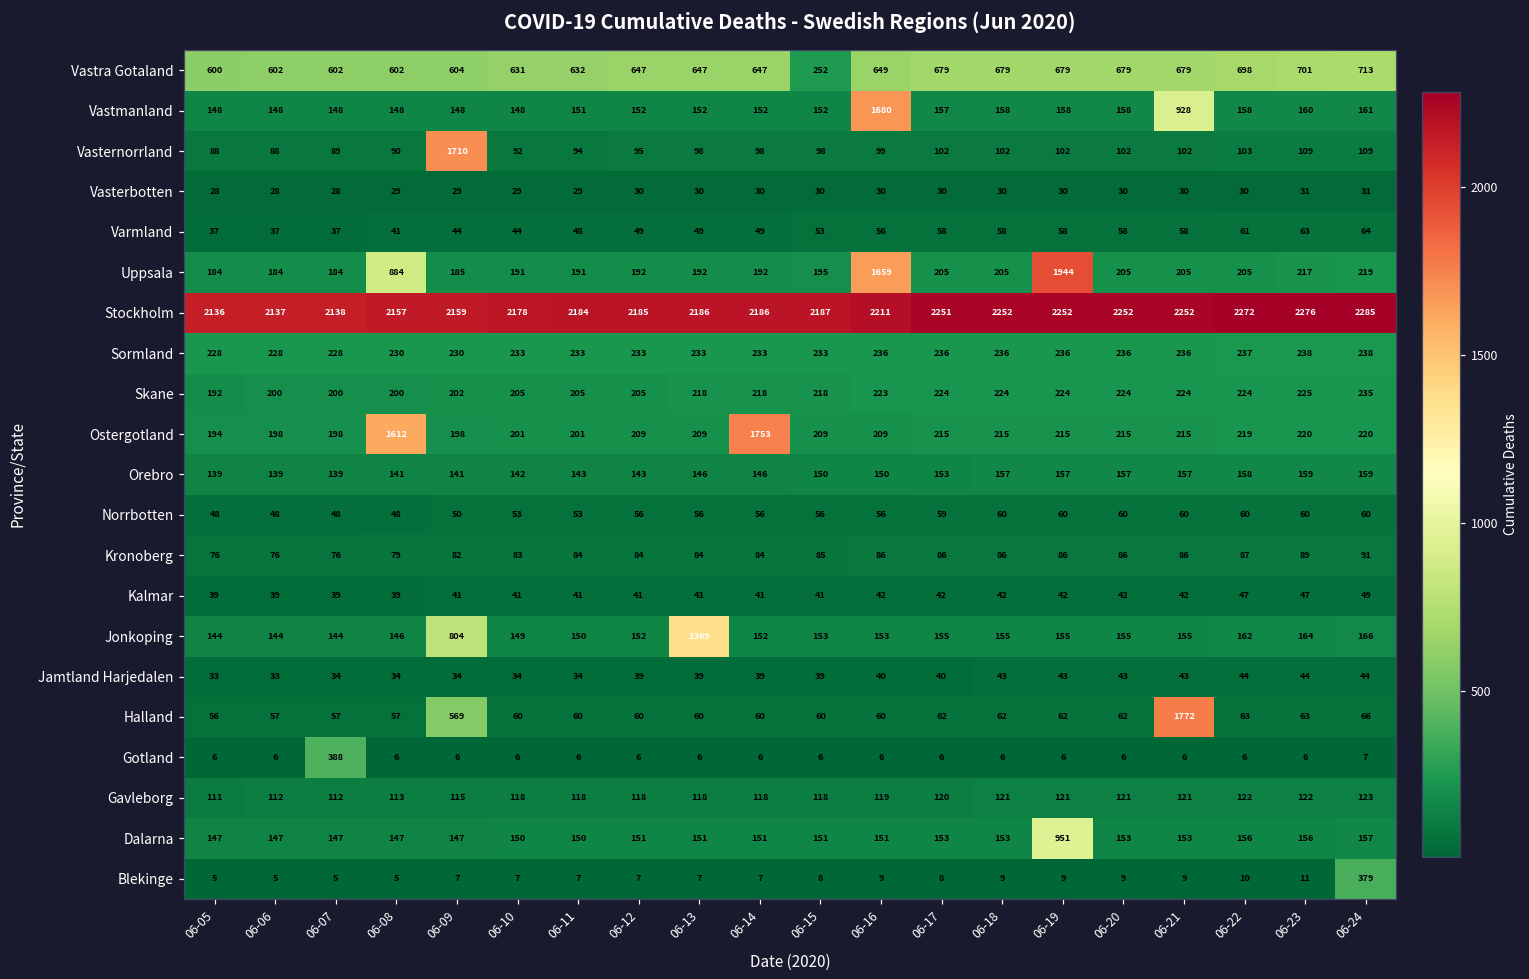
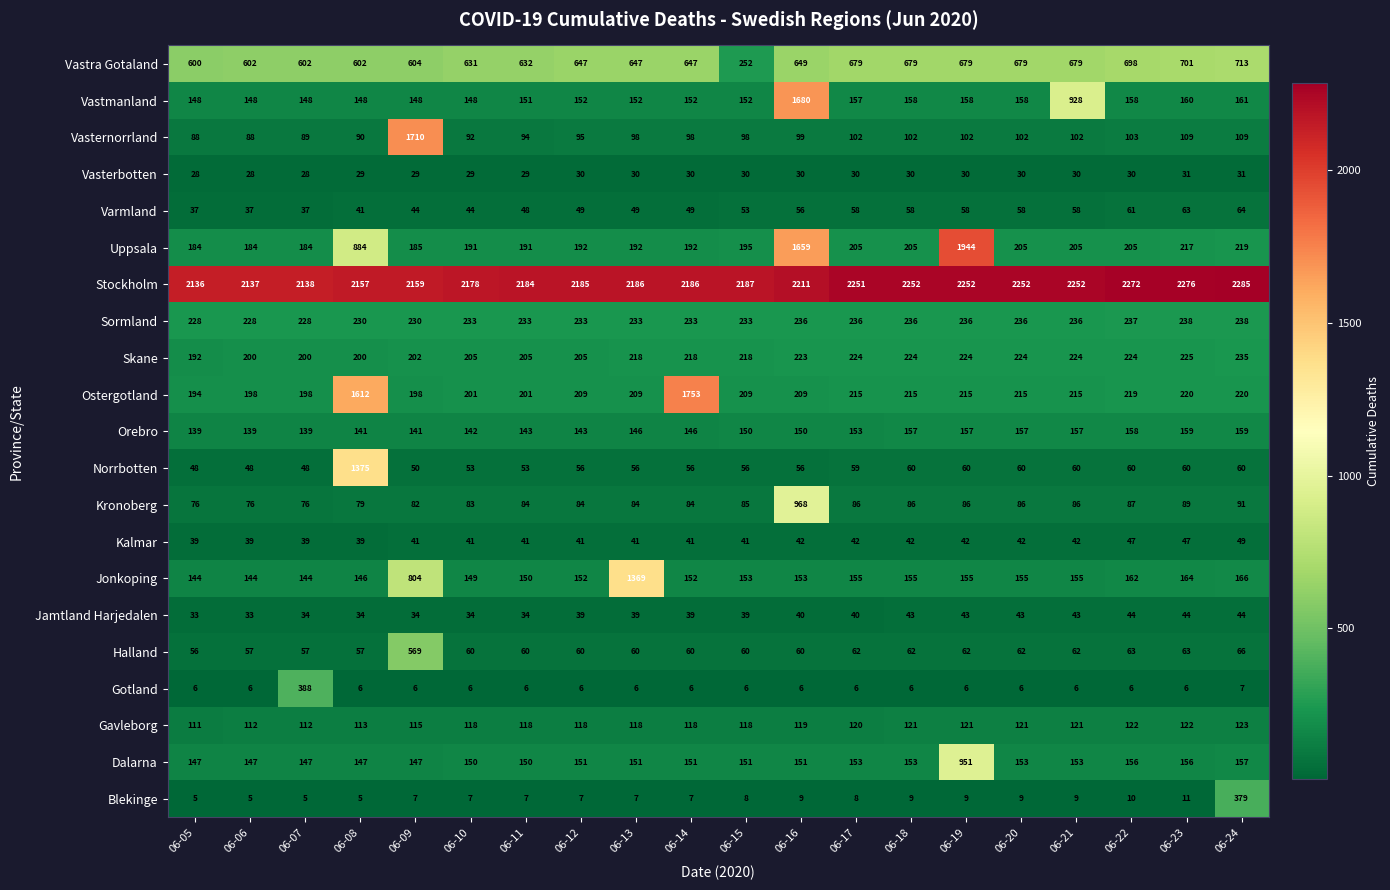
Norrbotten, 06-08: 48 -> 1375
Kronoberg, 06-16: 86 -> 968
Halland, 06-21: 1772 -> 62
